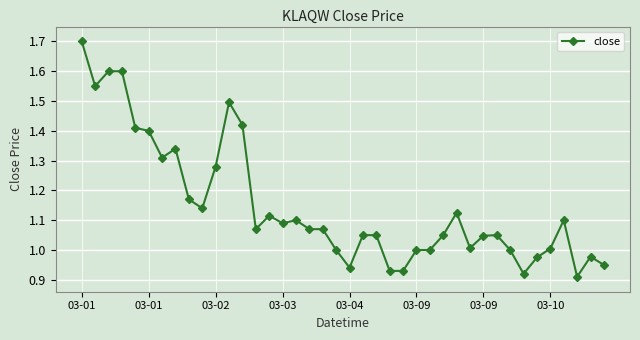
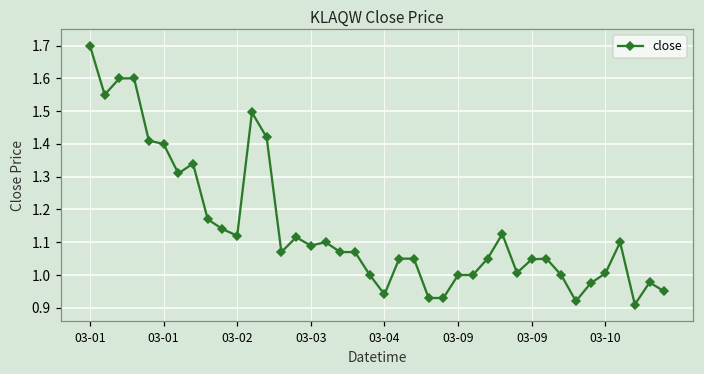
03-02: 1.28 -> 1.12
